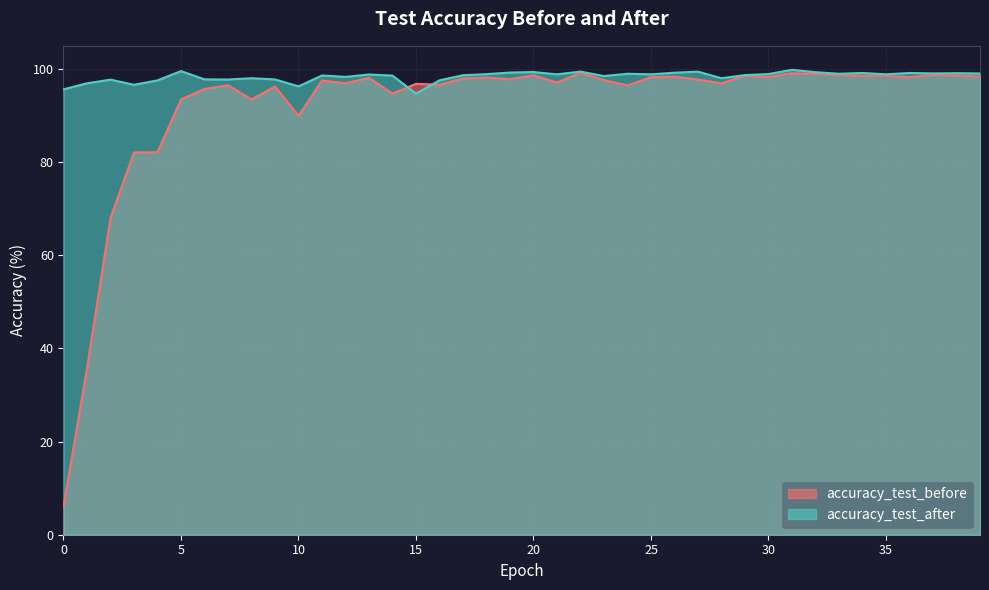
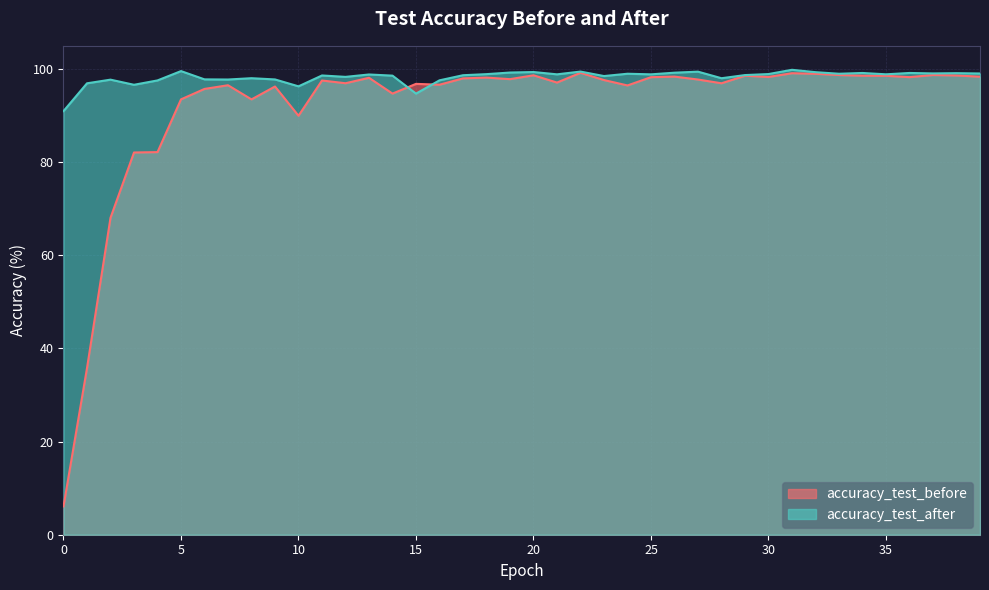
accuracy_test_after, 0: 96 -> 91
